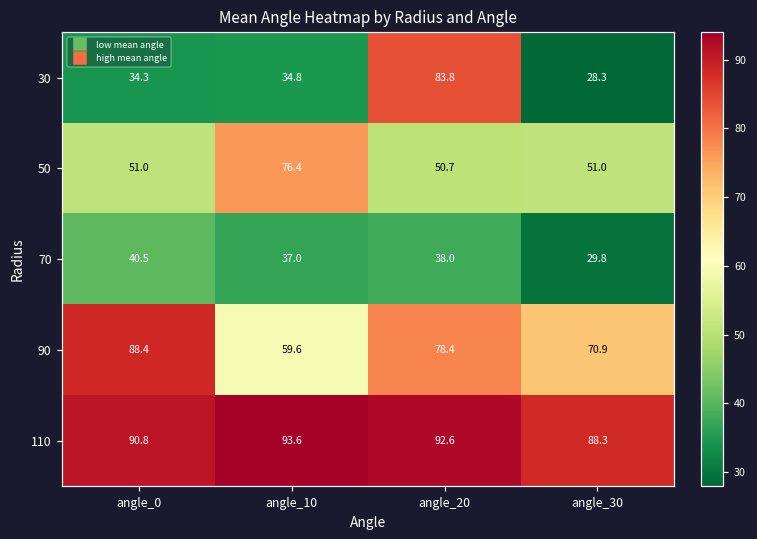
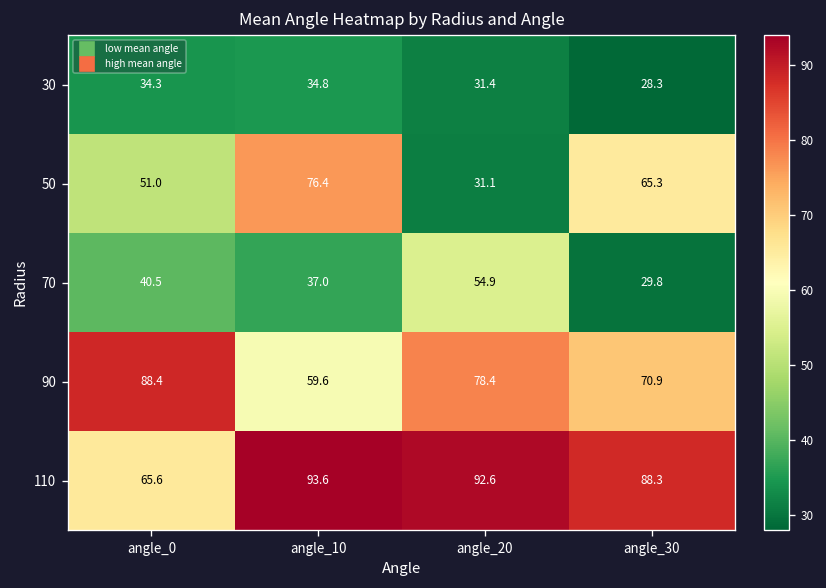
30, angle_20: 83.8 -> 31.4
50, angle_20: 50.7 -> 31.1
50, angle_30: 51.0 -> 65.3
70, angle_20: 38.0 -> 54.9
110, angle_0: 90.8 -> 65.6
